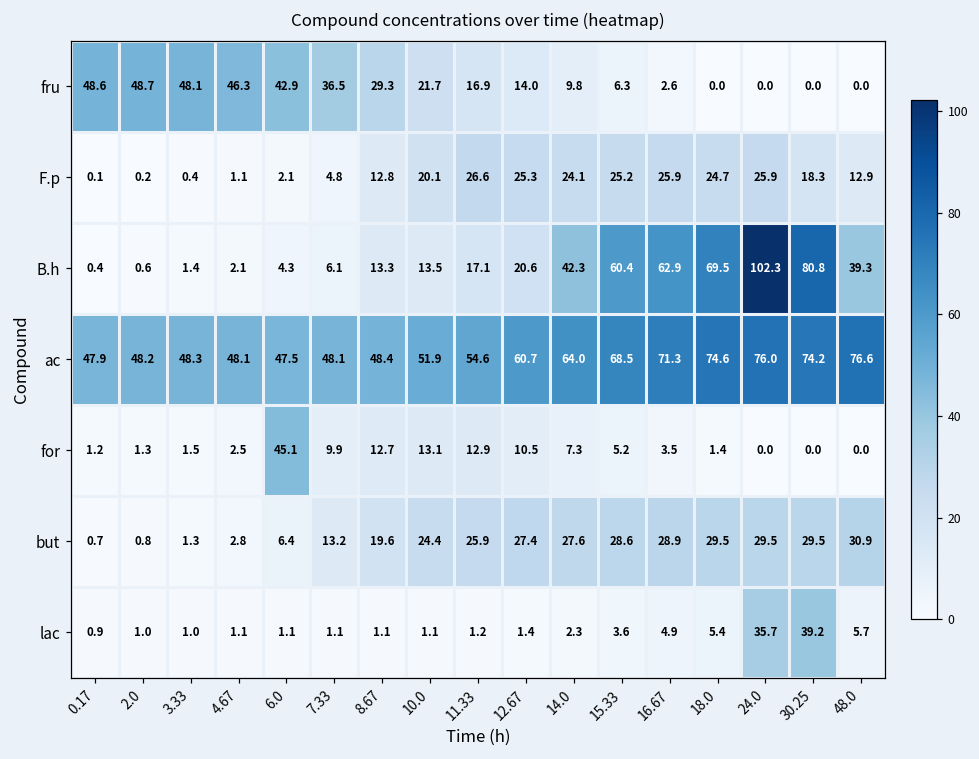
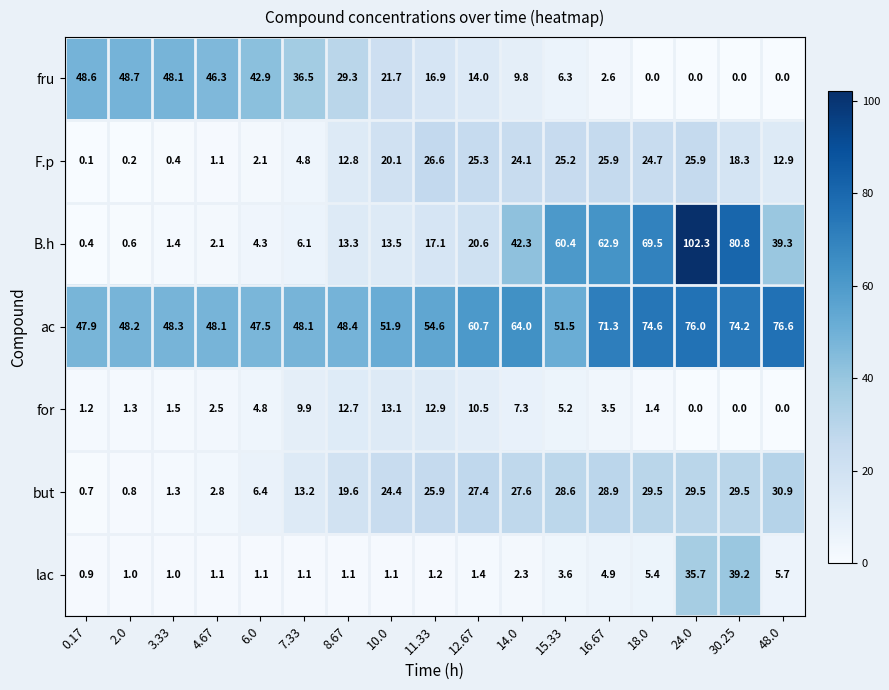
ac, 15.33: 68.5 -> 51.5
for, 6.0: 45.1 -> 4.8
